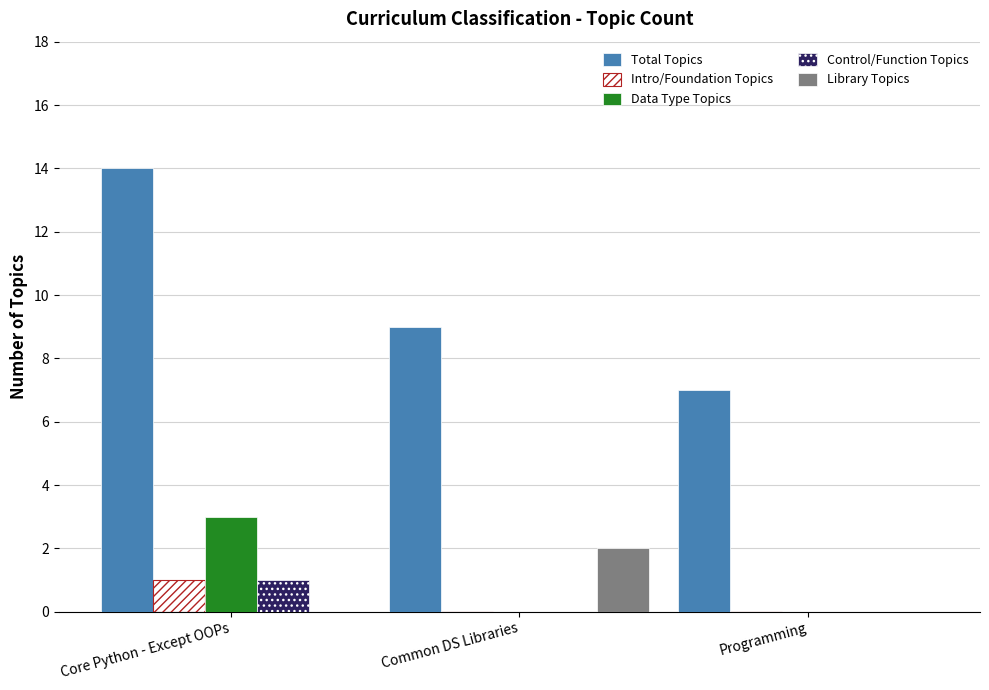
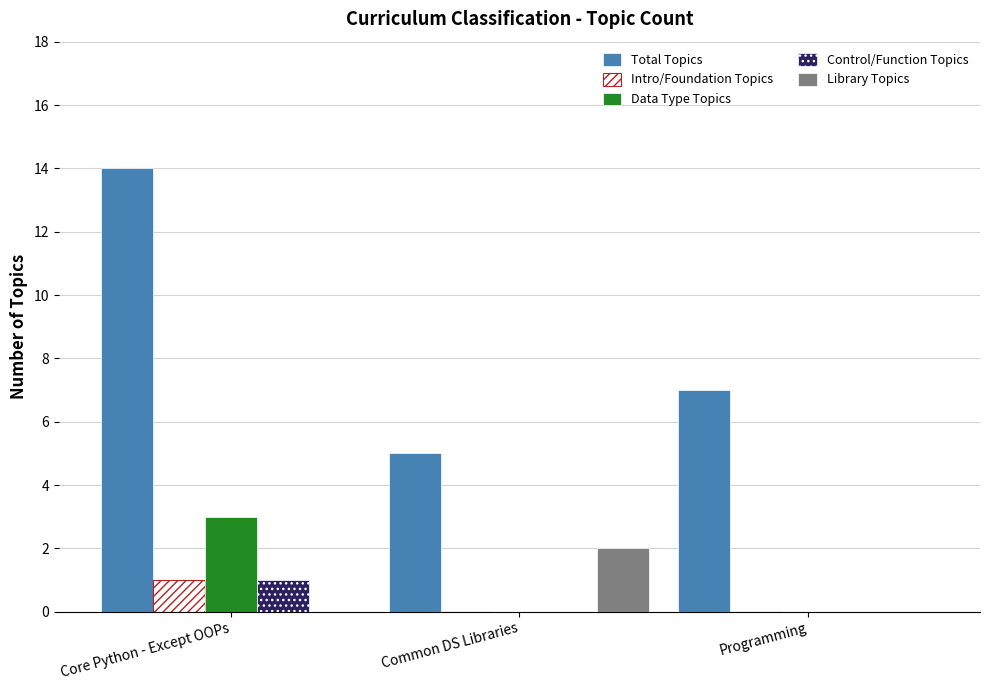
Total Topics, Common DS Libraries: 9 -> 5
